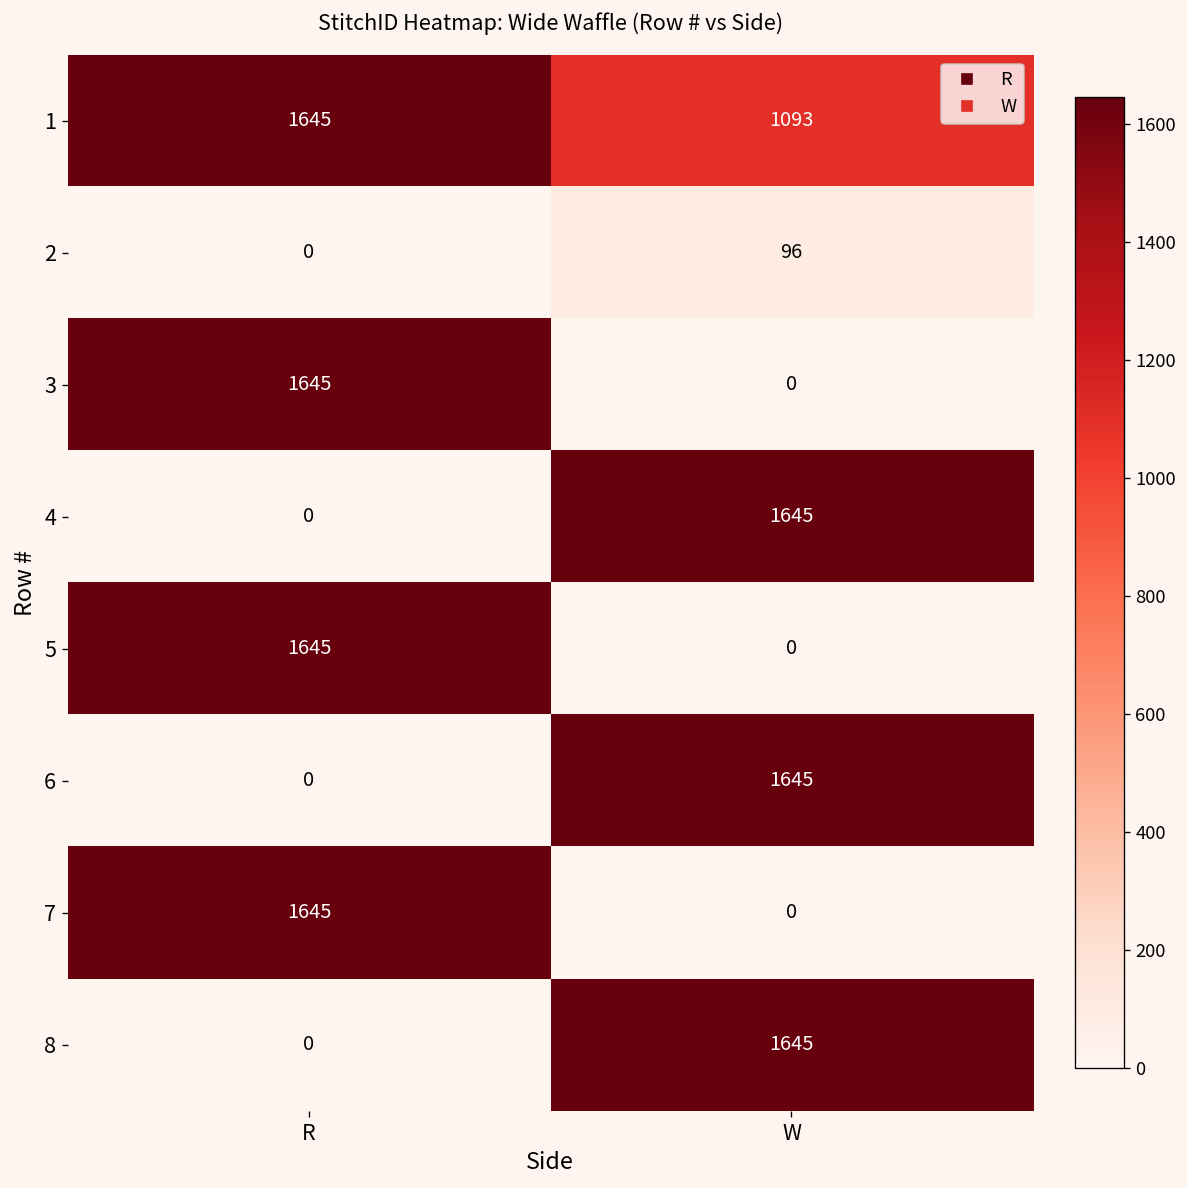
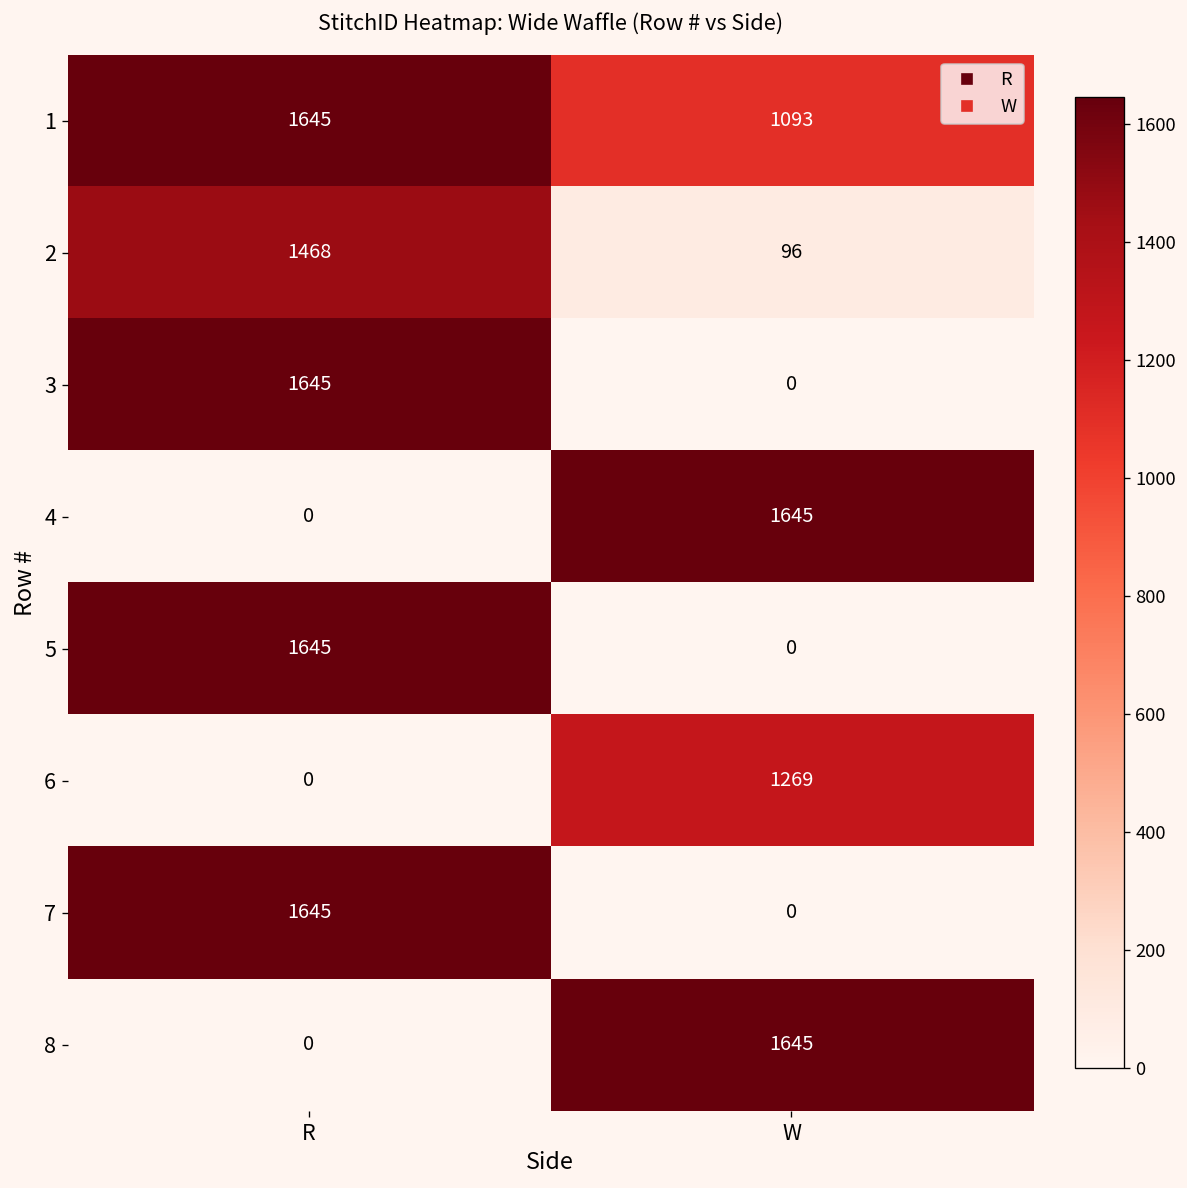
2, R: 0 -> 1468
6, W: 1645 -> 1269
